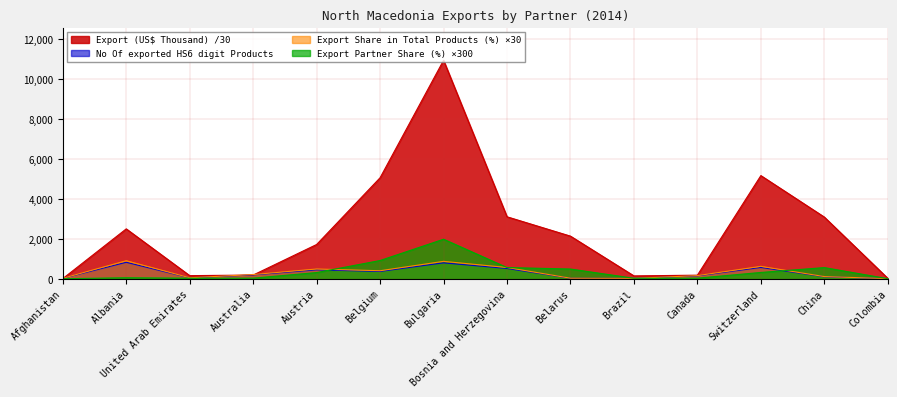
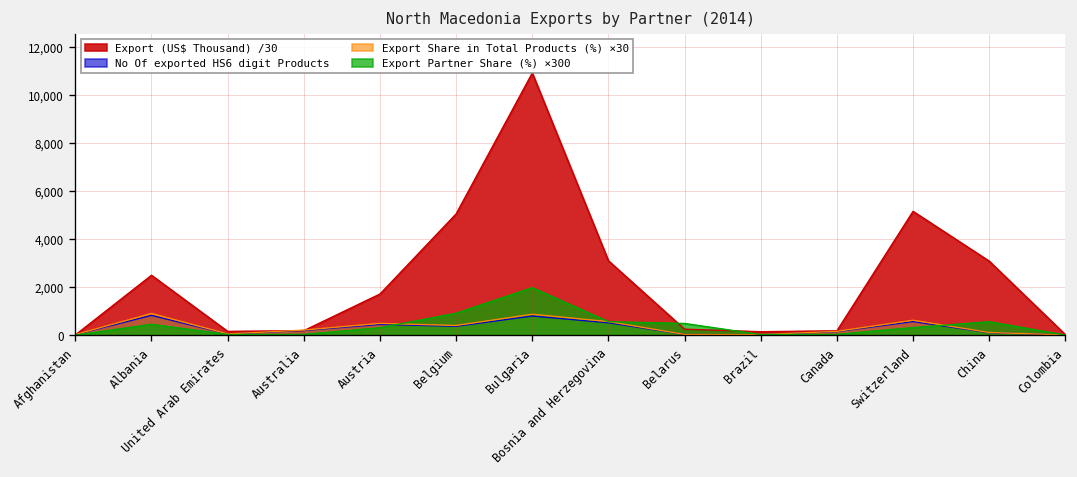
Export Partner Share (%) ×300, Albania: 100 -> 500
Export (US$ Thousand) /30, Belarus: 2,100 -> 300
